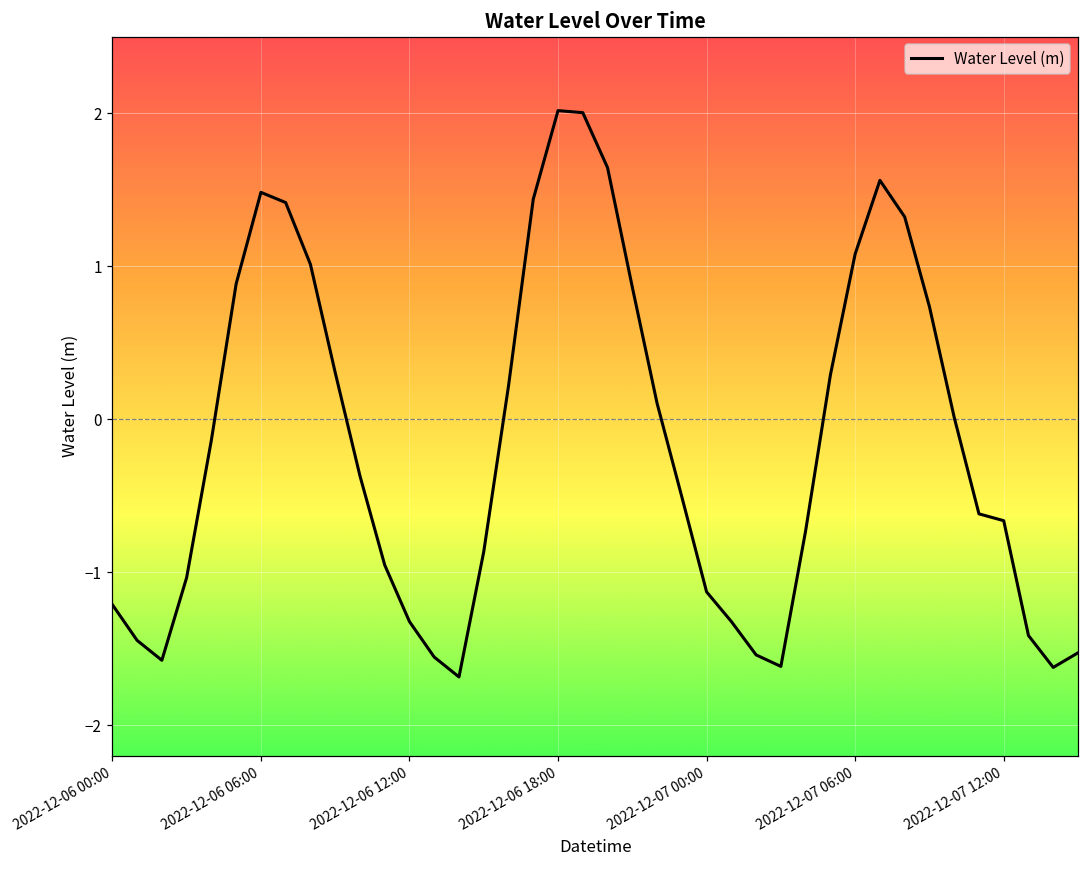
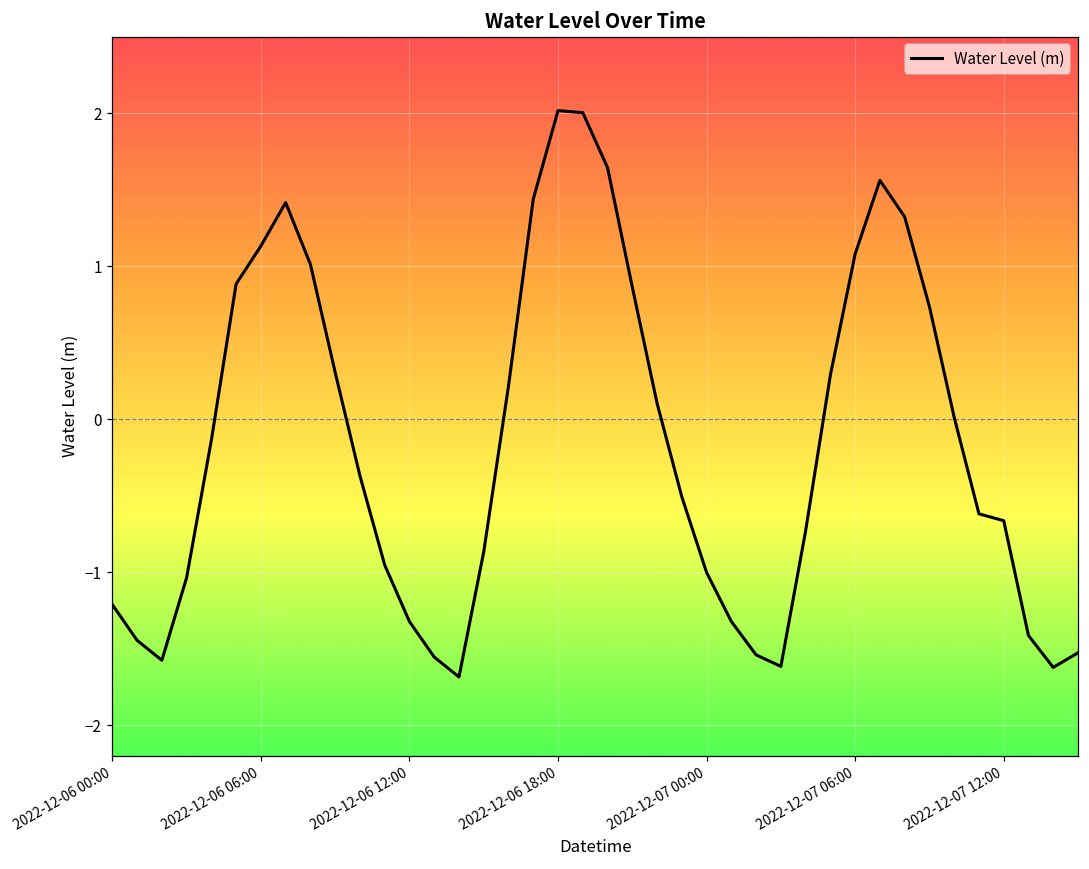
2022-12-06 06:00: 1.48 -> 1.13
2022-12-07 00:00: -1.13 -> -1.00
